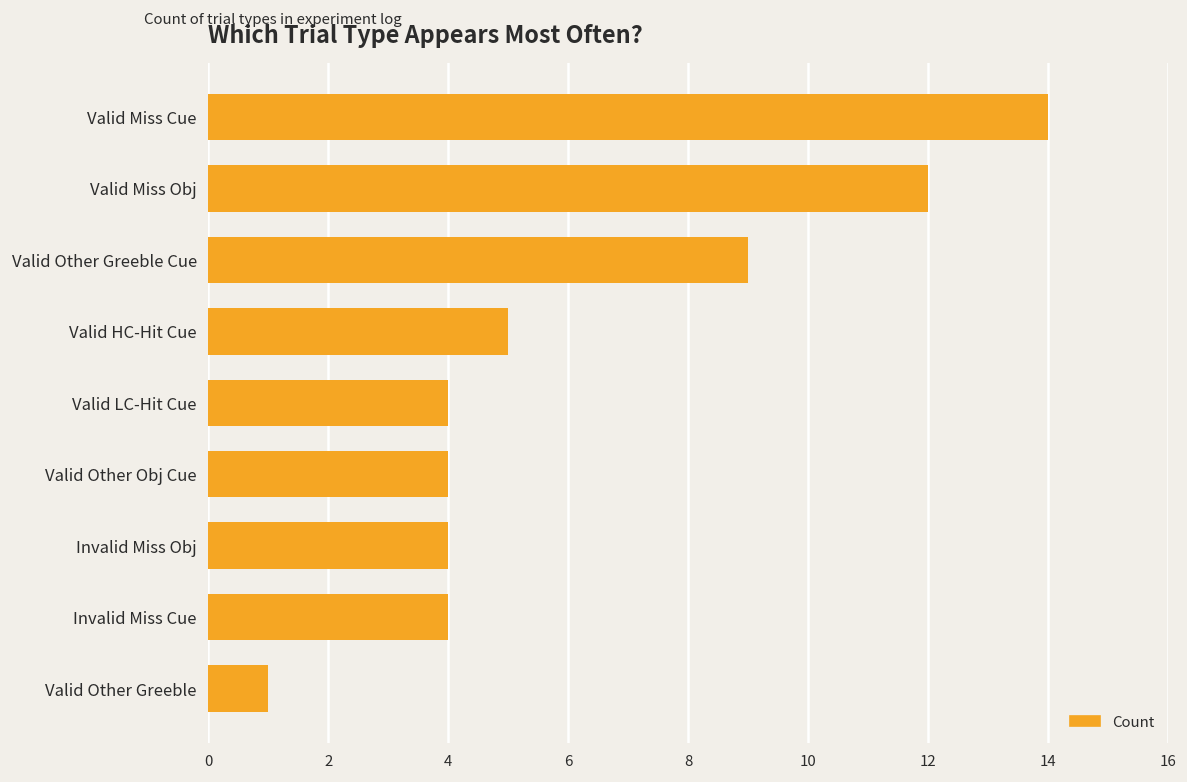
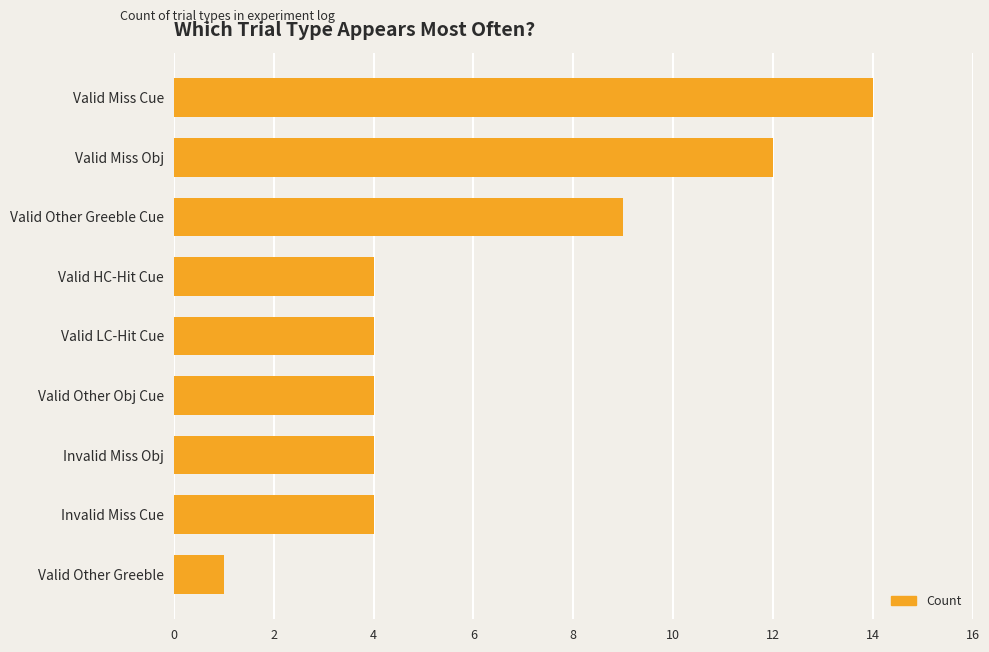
Valid HC-Hit Cue: 5 -> 4
